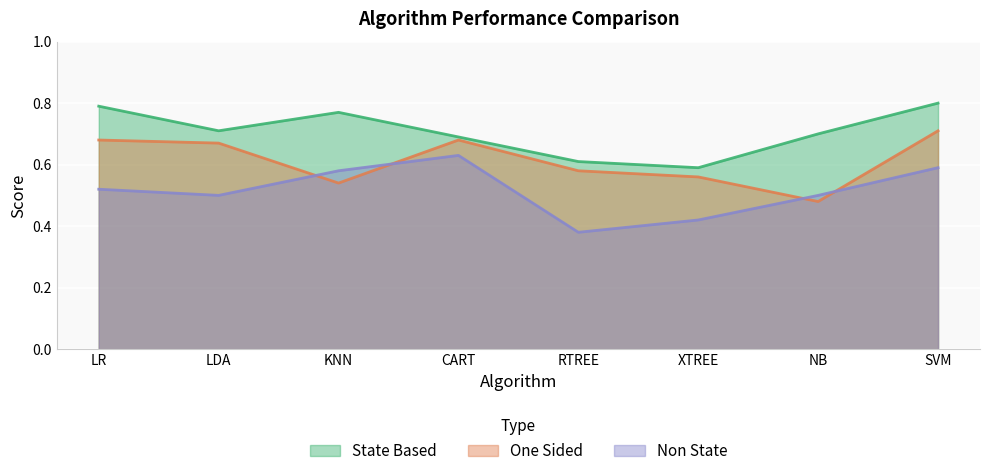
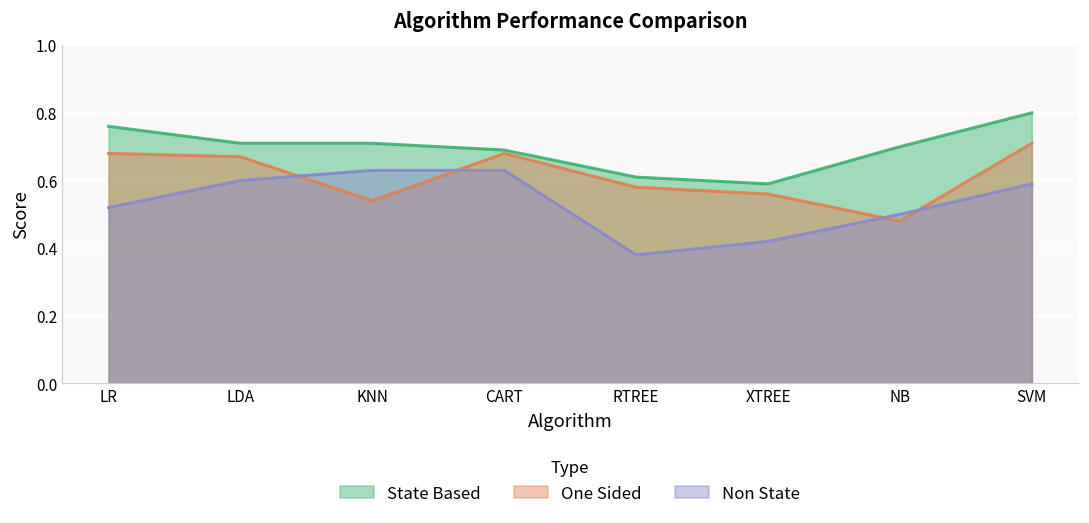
State Based, LR: 0.79 -> 0.76
Non State, LDA: 0.5 -> 0.6
State Based, KNN: 0.77 -> 0.71
Non State, KNN: 0.58 -> 0.63
